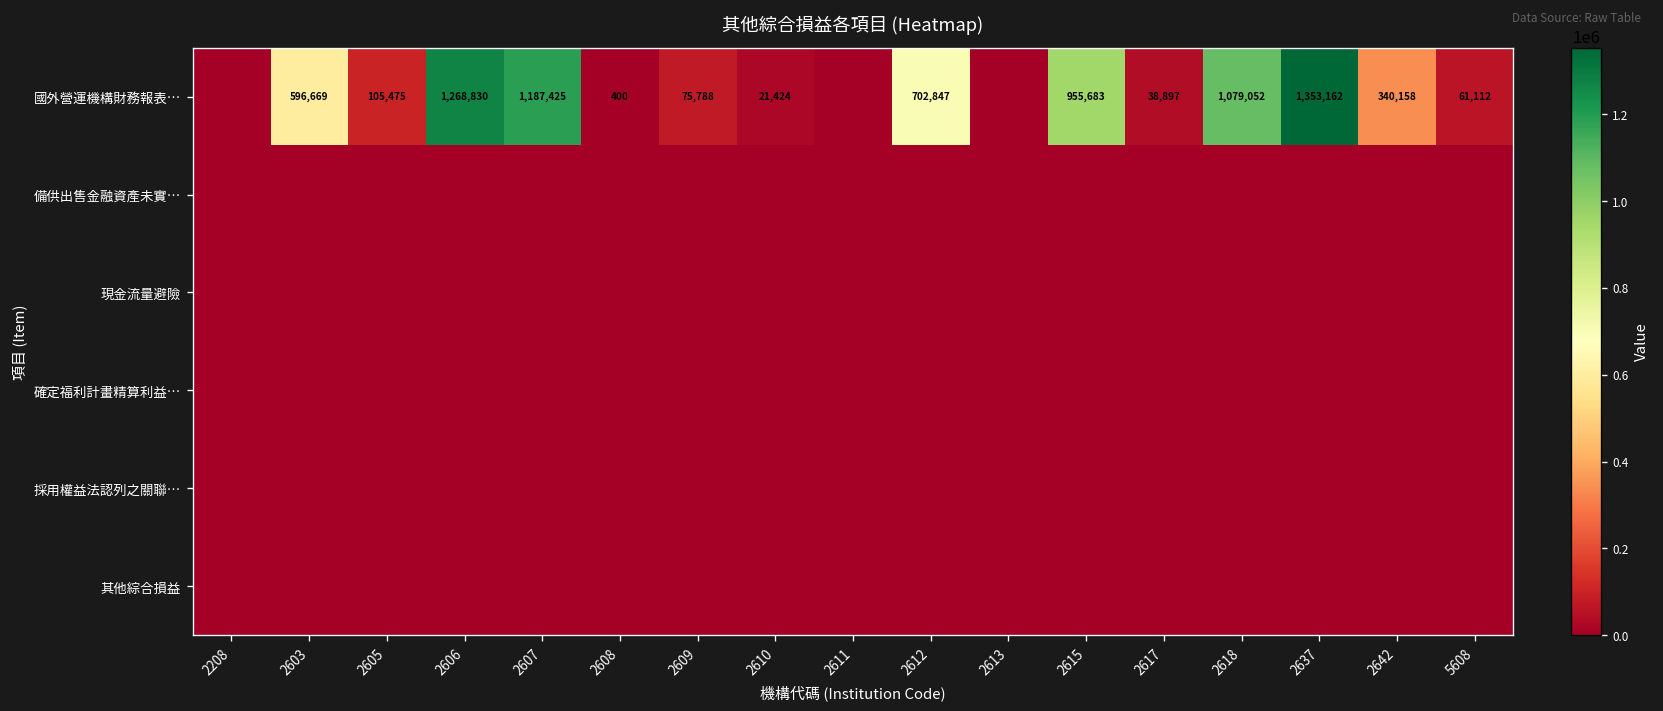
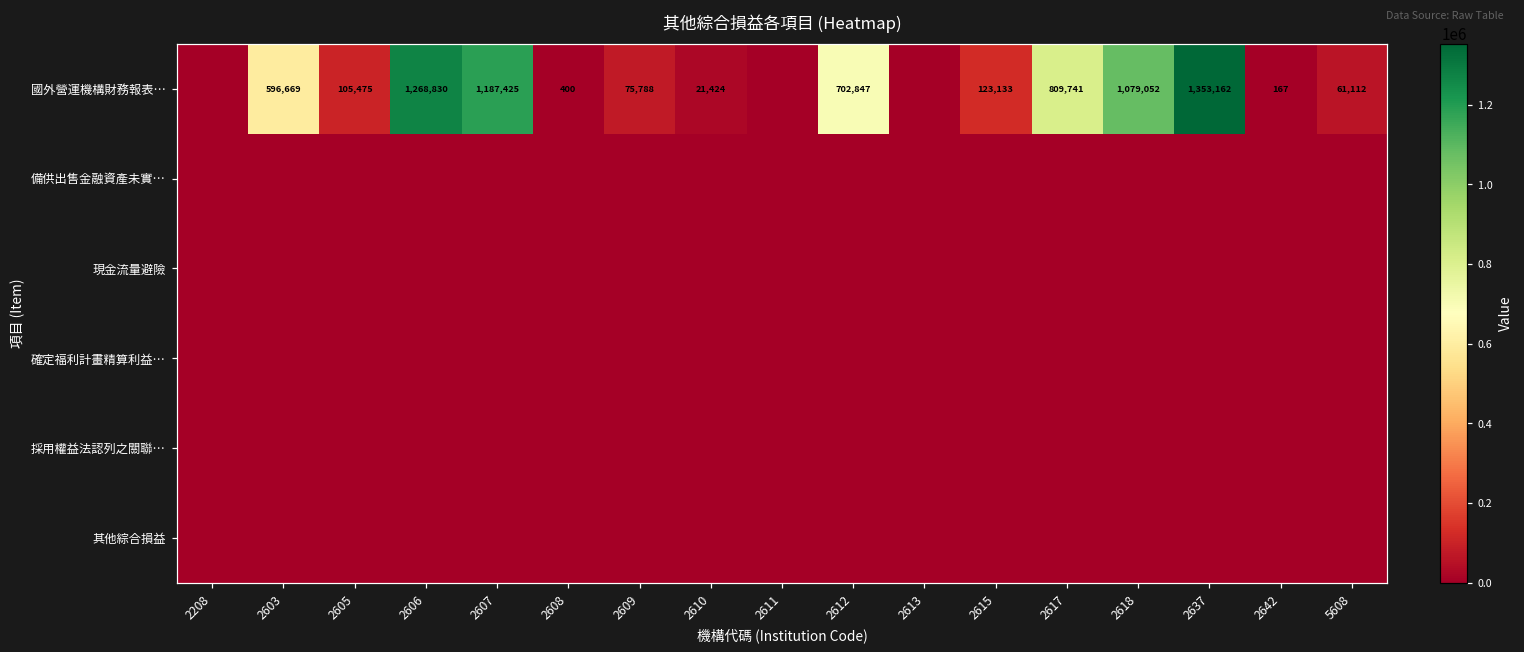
國外營運機構財務報表…, 2615: 955,683 -> 123,133
國外營運機構財務報表…, 2617: 38,897 -> 809,741
國外營運機構財務報表…, 2642: 340,158 -> 167
